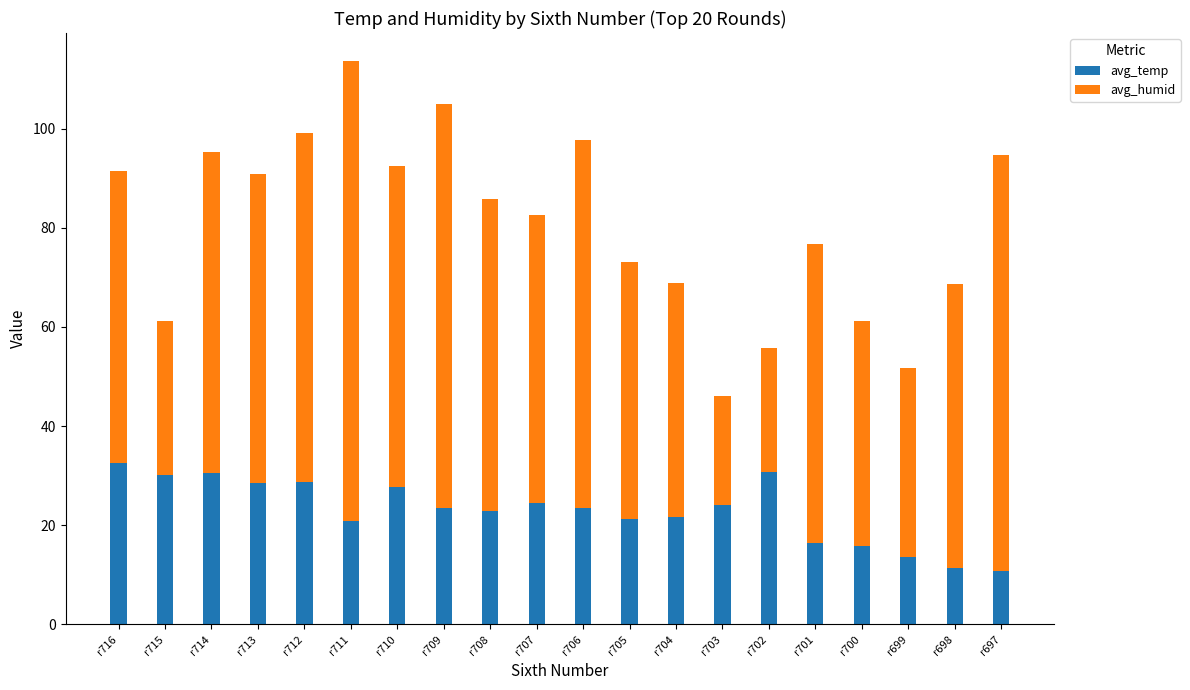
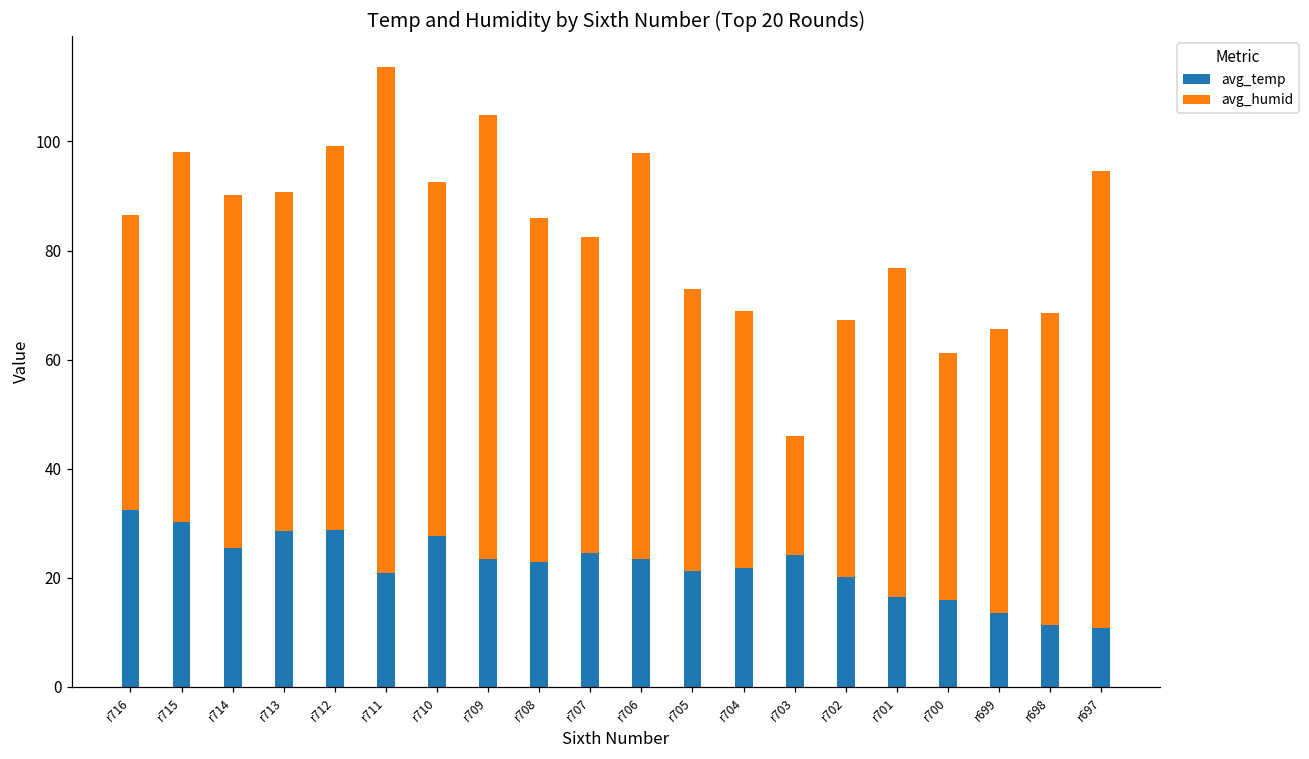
avg_humid, r716: 59 -> 54
avg_humid, r715: 31 -> 68
avg_temp, r714: 31 -> 25
avg_temp, r702: 31 -> 20
avg_humid, r702: 25 -> 47
avg_humid, r699: 38 -> 52
